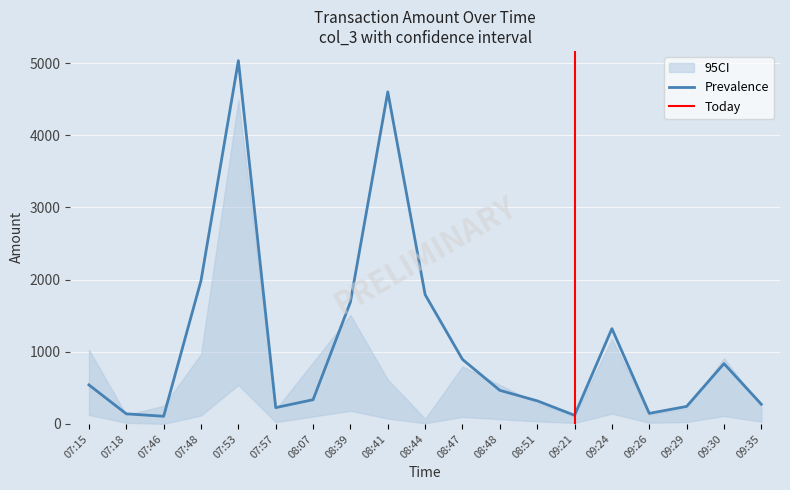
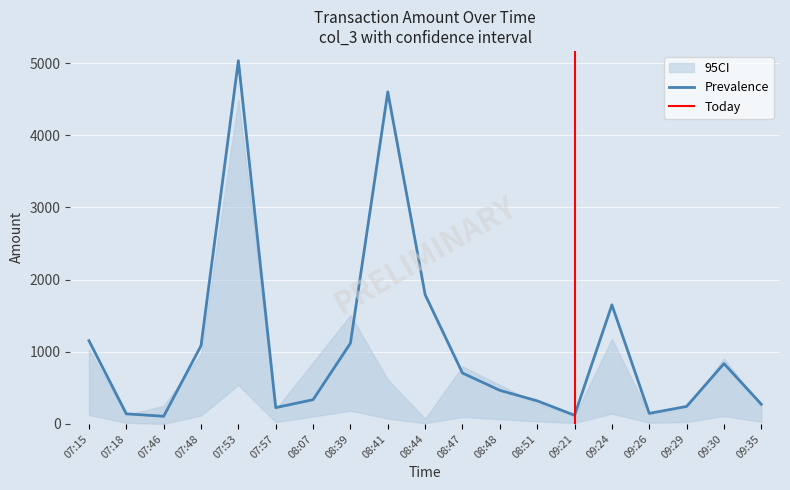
Prevalence, 07:15: 500 -> 1200
Prevalence, 07:48: 2000 -> 1100
Prevalence, 08:39: 1700 -> 1100
Prevalence, 08:47: 900 -> 700
Prevalence, 09:24: 1300 -> 1600
